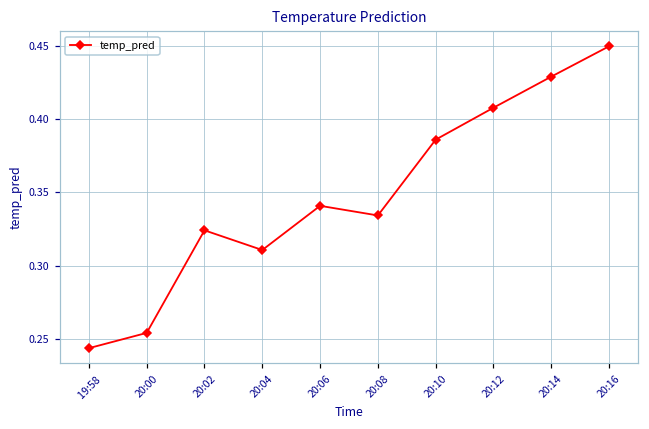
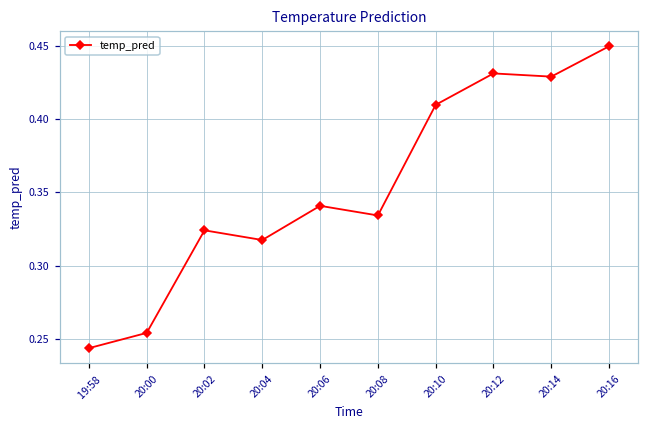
20:04: 0.311 -> 0.317
20:10: 0.386 -> 0.410
20:12: 0.408 -> 0.431
